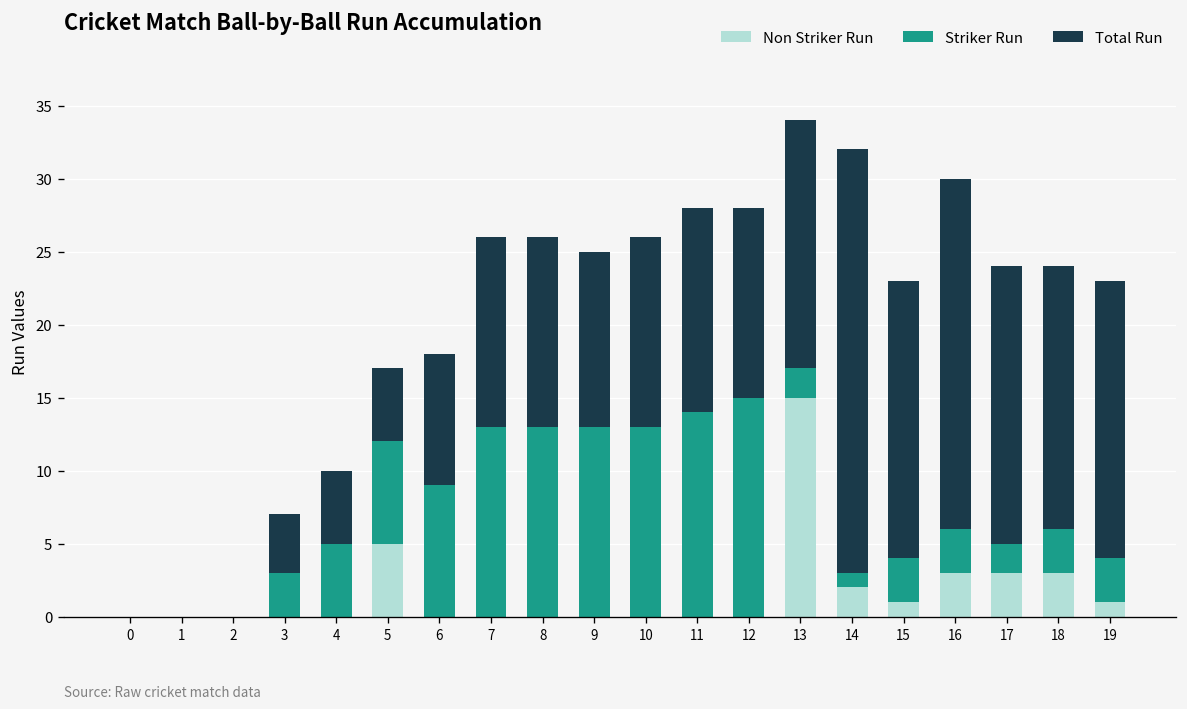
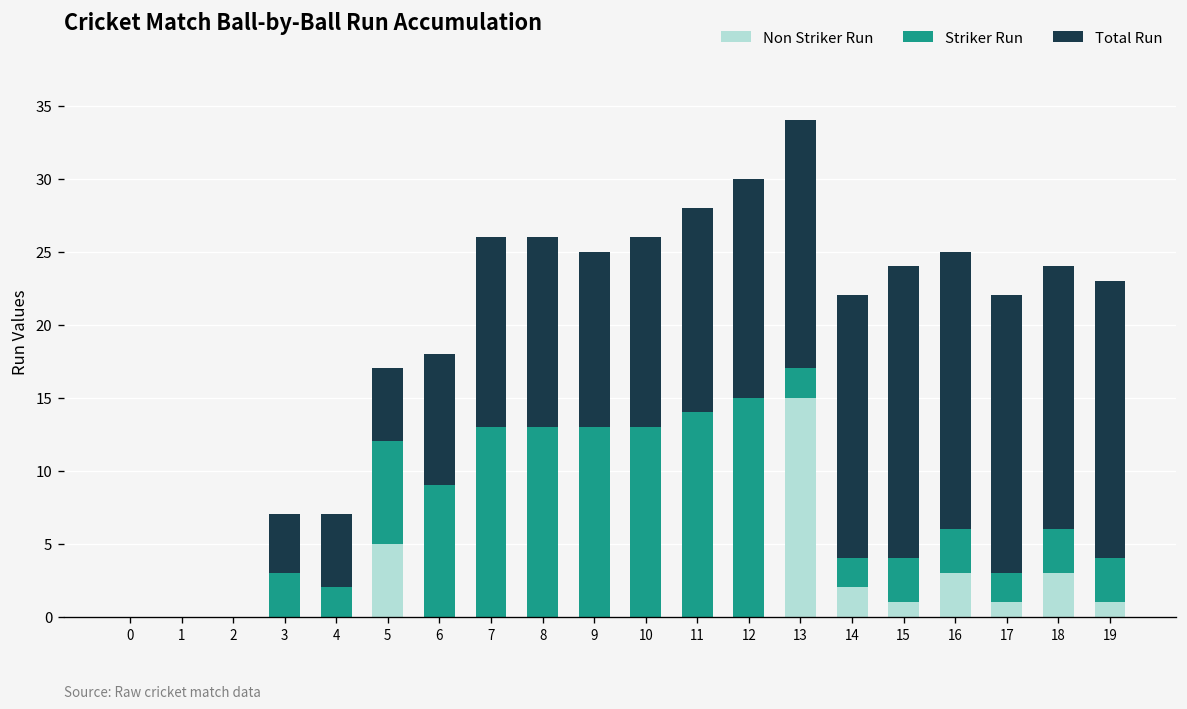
Striker Run, 4: 5 -> 2
Total Run, 12: 13 -> 15
Striker Run, 14: 1 -> 2
Total Run, 14: 29 -> 18
Total Run, 15: 19 -> 20
Total Run, 16: 24 -> 19
Non Striker Run, 17: 3 -> 1
